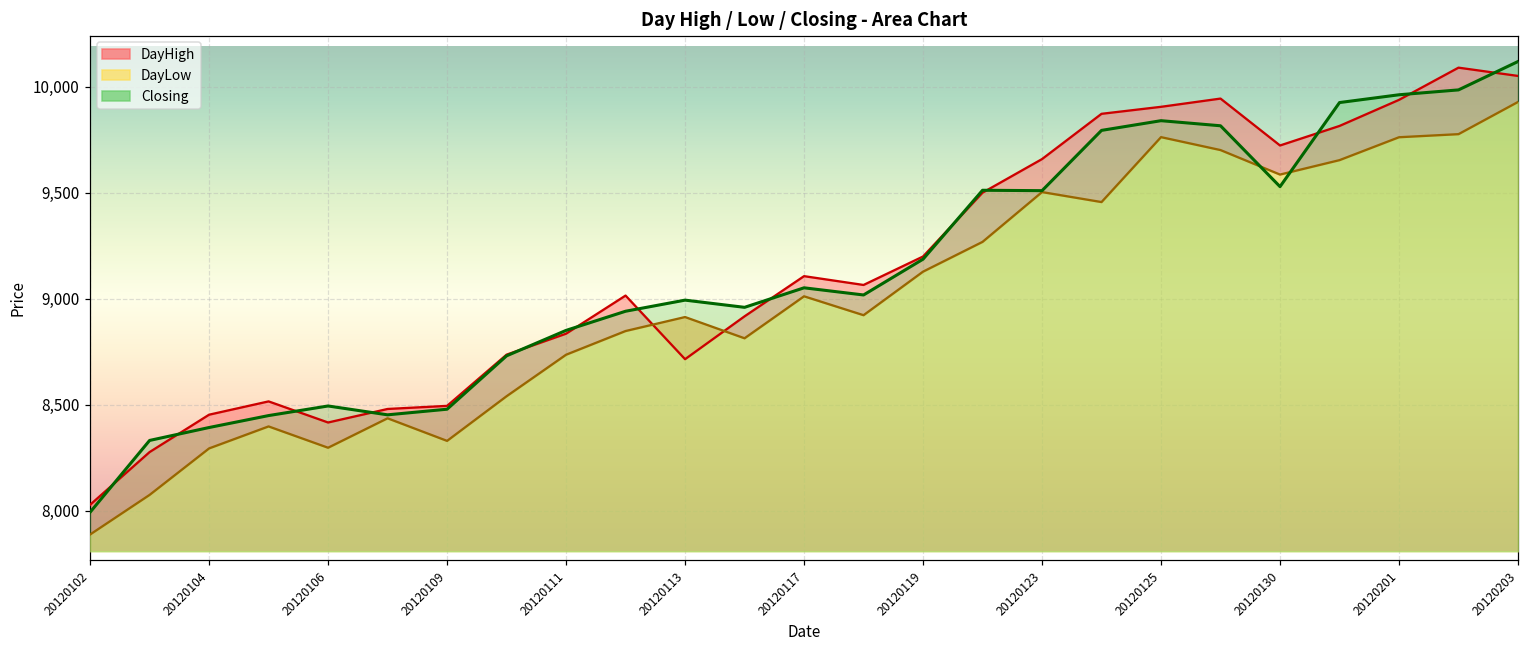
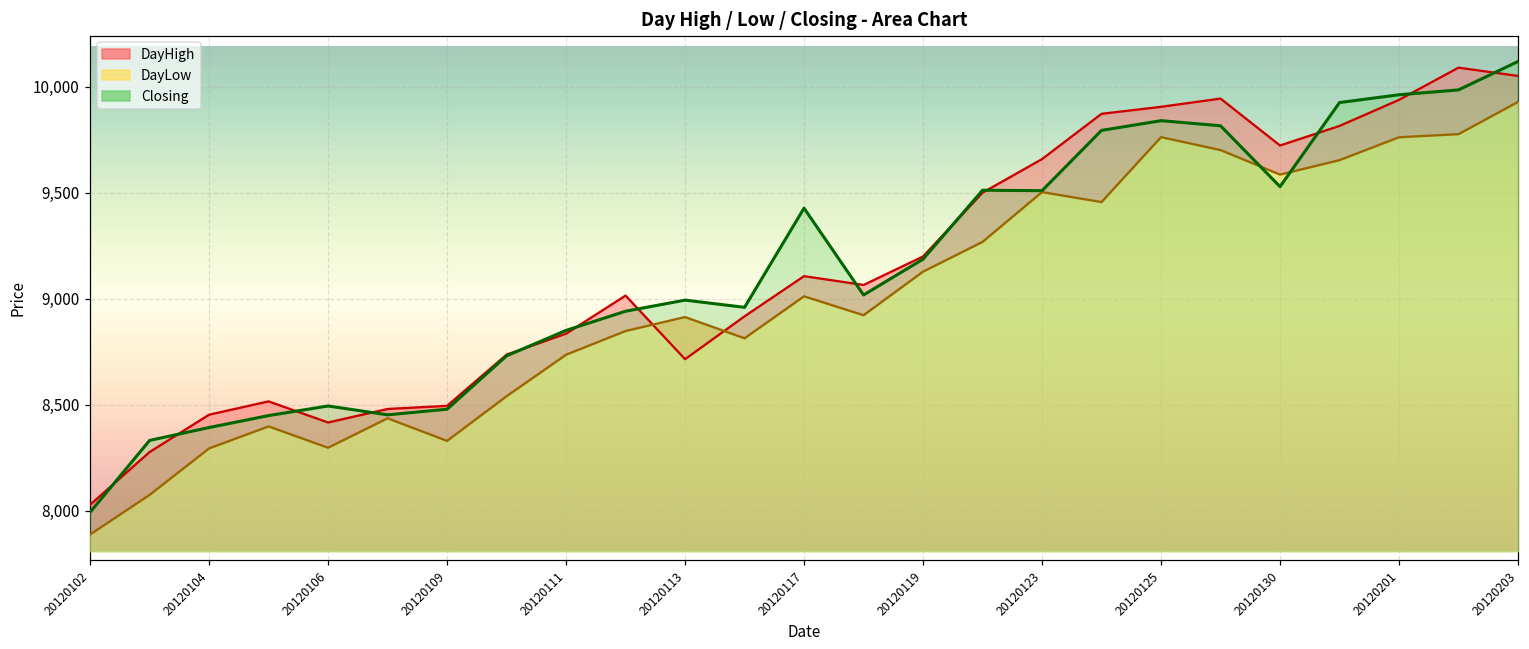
Closing, 20120117: 9,050 -> 9,430
